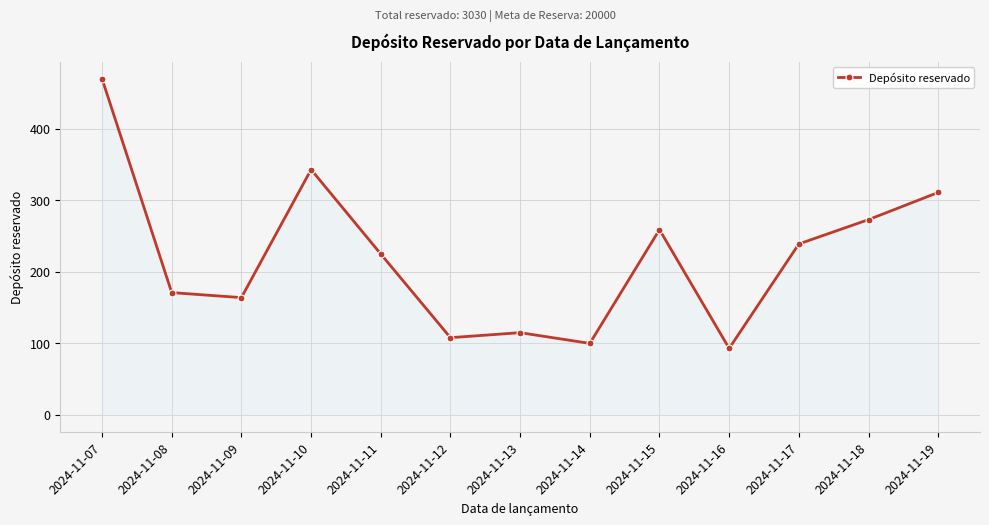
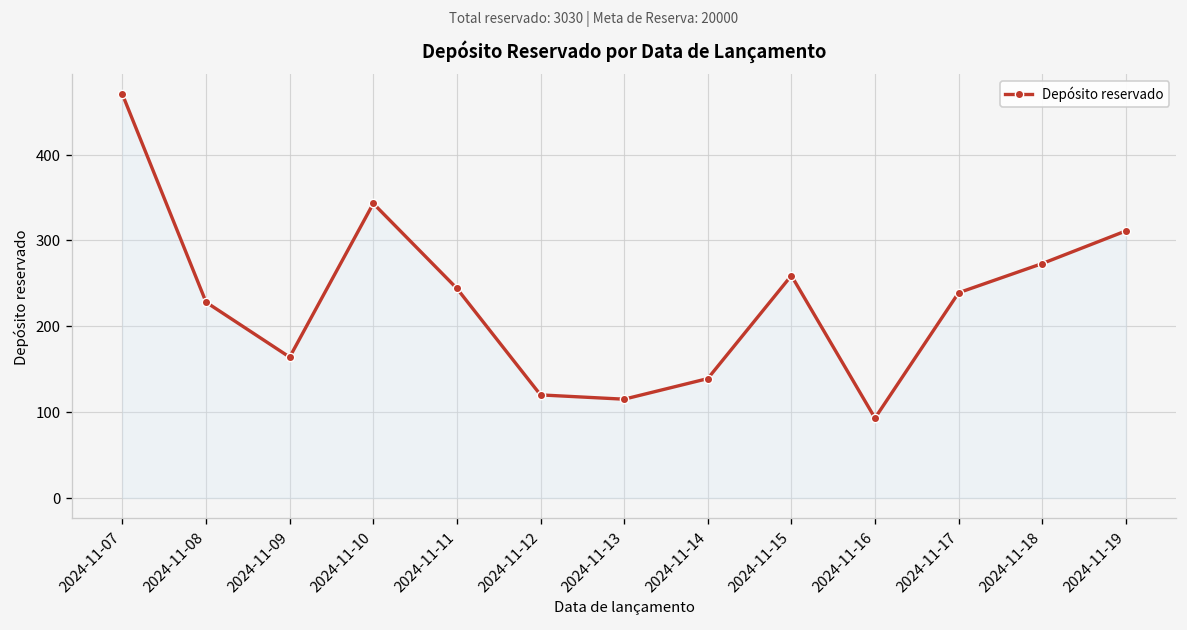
2024-11-08: 170 -> 230
2024-11-11: 230 -> 240
2024-11-12: 110 -> 120
2024-11-14: 100 -> 140
